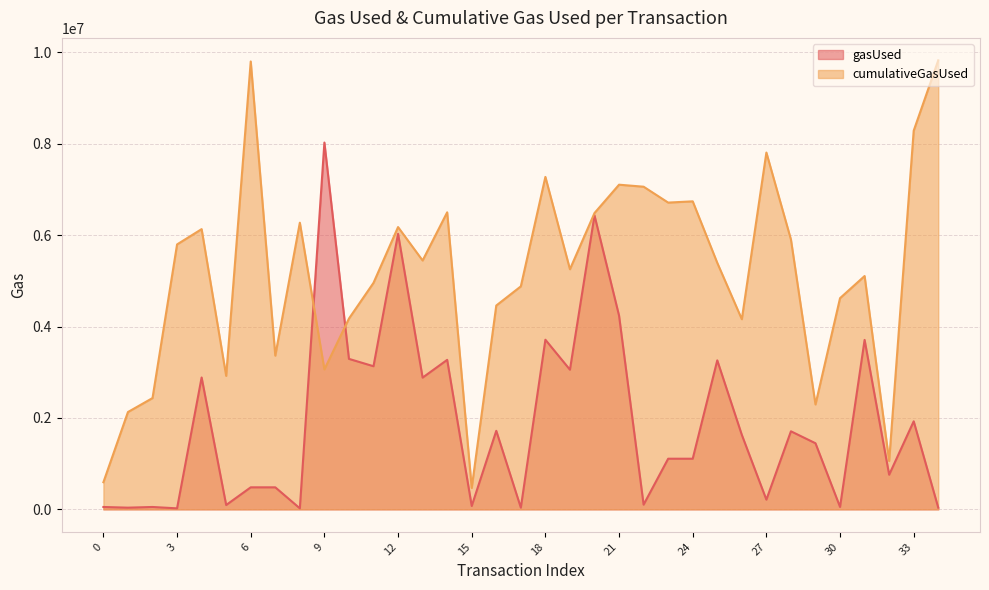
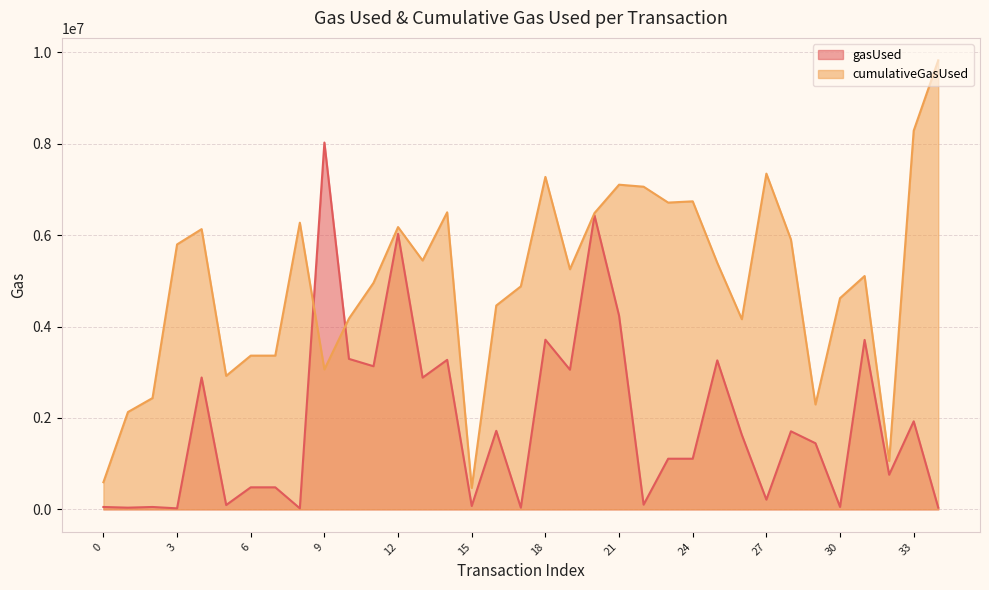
cumulativeGasUsed, 6: 9800000 -> 3400000
cumulativeGasUsed, 27: 7800000 -> 7300000
